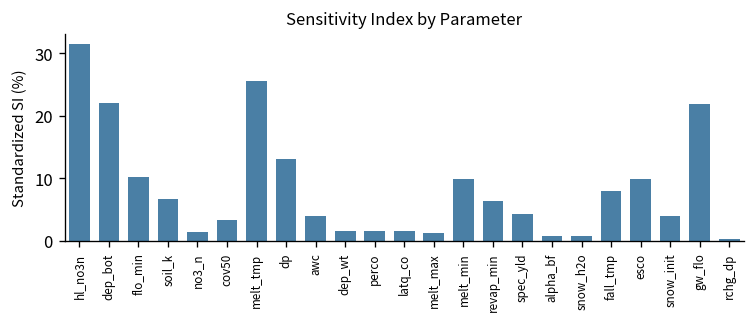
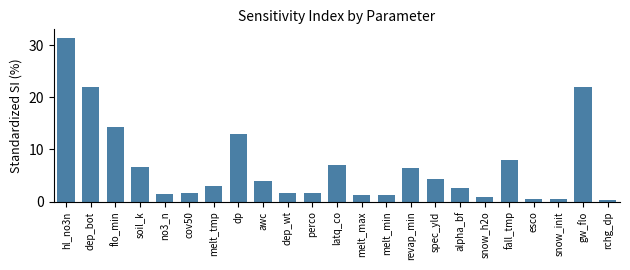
flo_min: 10 -> 14
cov50: 3 -> 2
melt_tmp: 26 -> 3
latq_co: 2 -> 7
melt_min: 10 -> 1
alpha_bf: 1 -> 3
esco: 10 -> 1
snow_init: 4 -> 0
